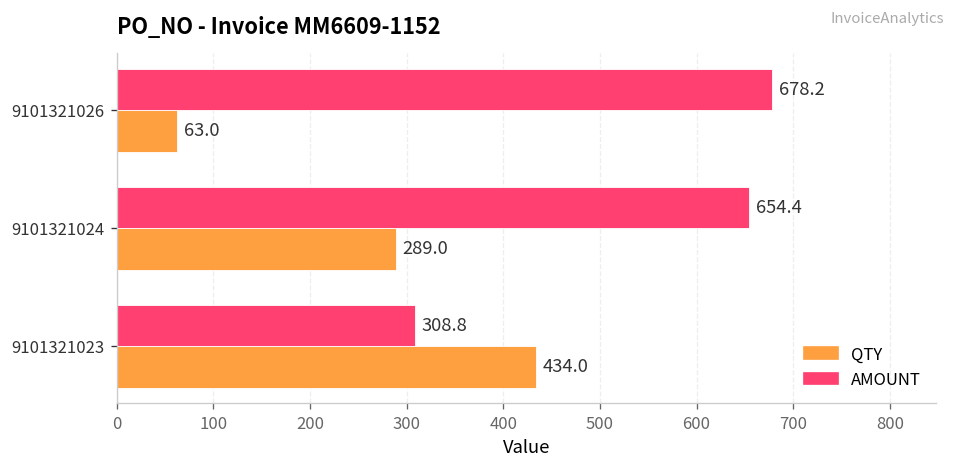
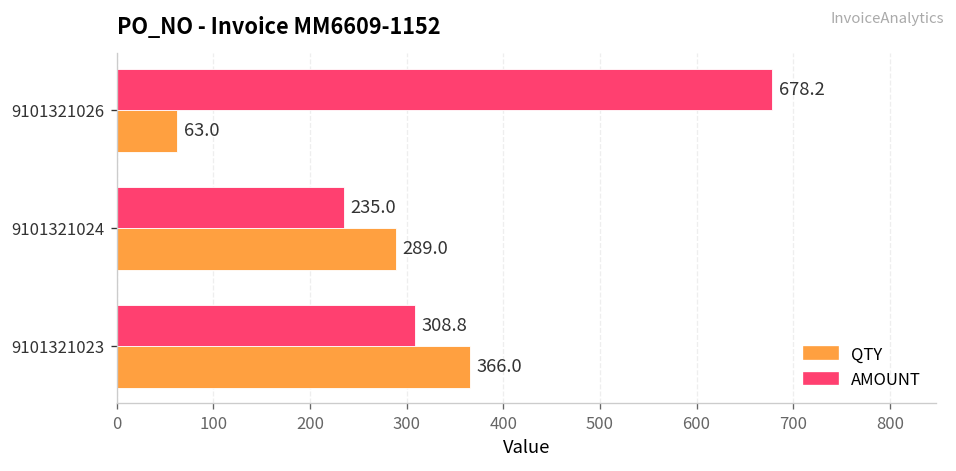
AMOUNT, 9101321024: 654.4 -> 235.0
QTY, 9101321023: 434.0 -> 366.0
